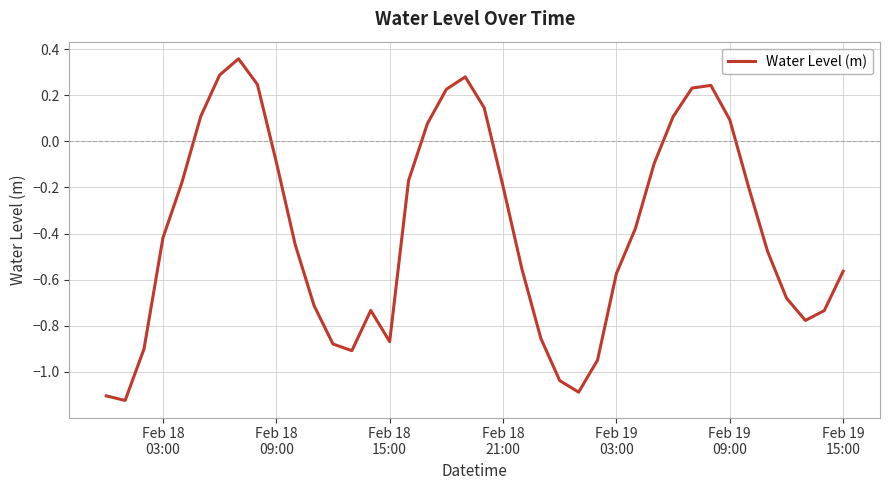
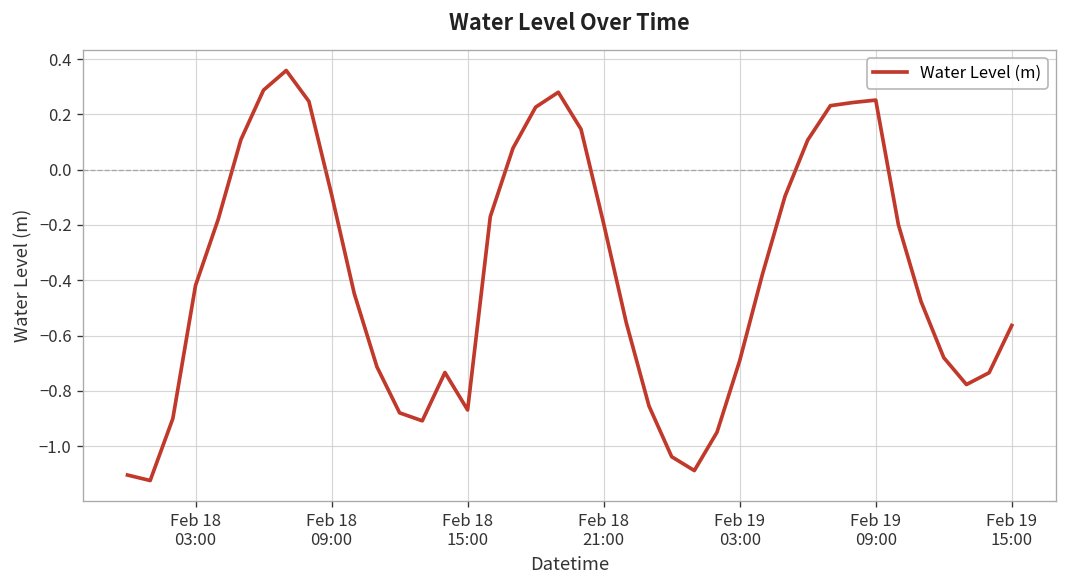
Feb 19 03:00: -0.57 -> -0.69
Feb 19 09:00: 0.09 -> 0.25
